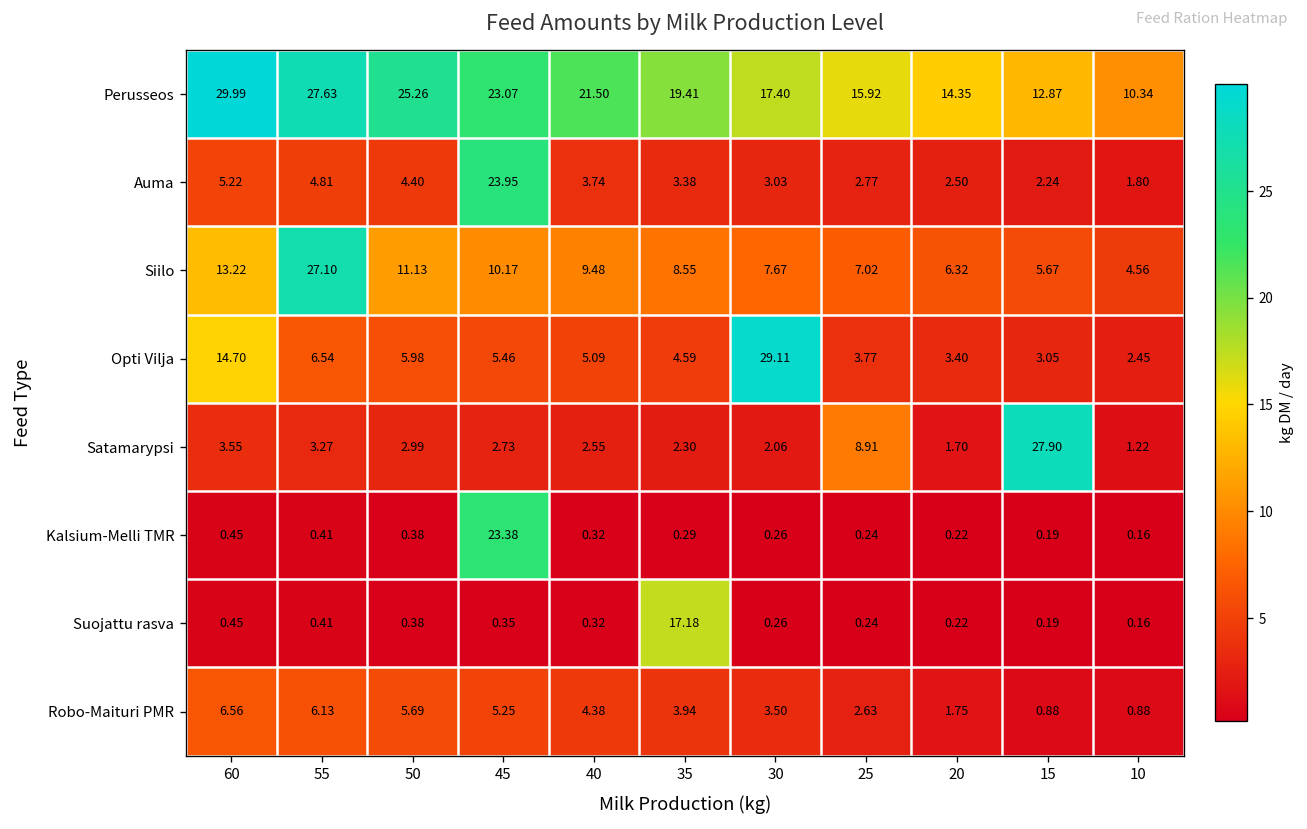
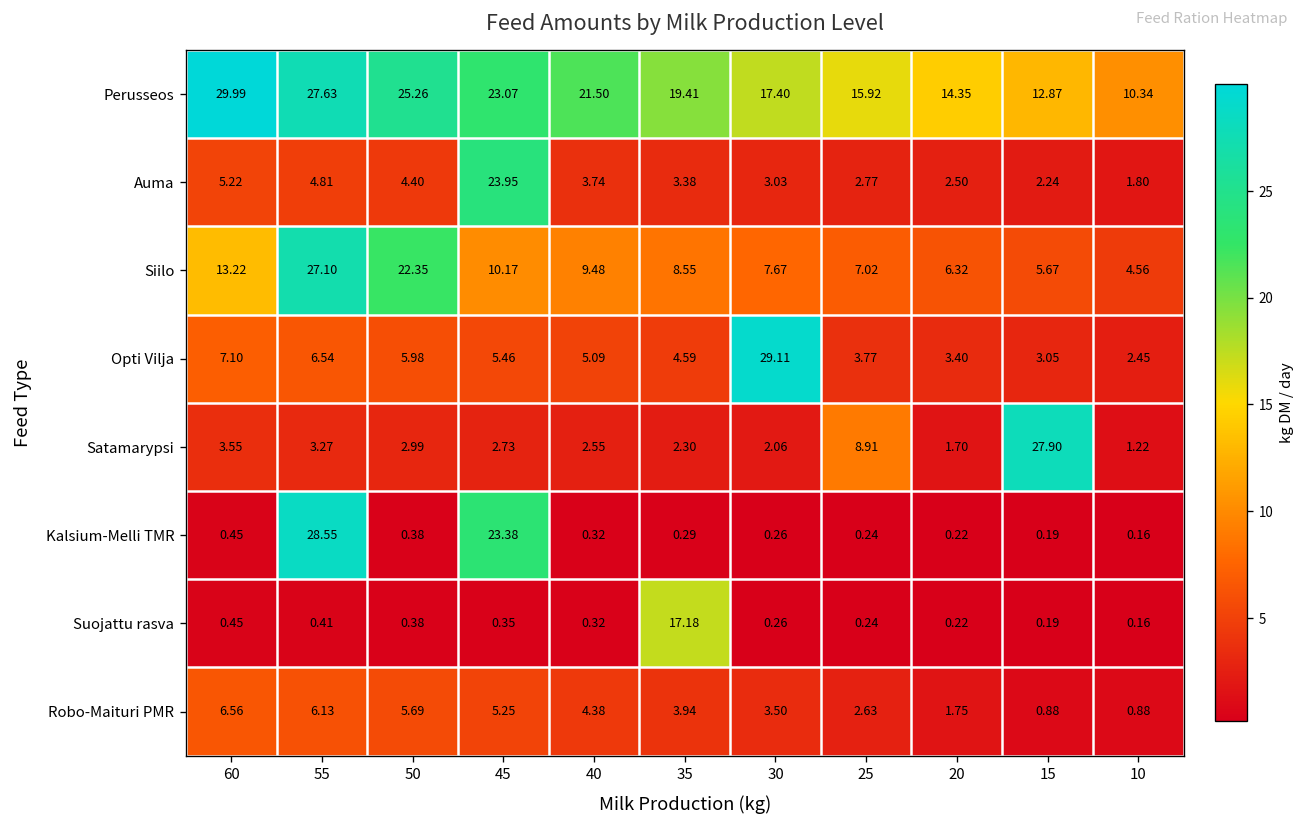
Siilo, 50: 11.13 -> 22.35
Opti Vilja, 60: 14.70 -> 7.10
Kalsium-Melli TMR, 55: 0.41 -> 28.55
